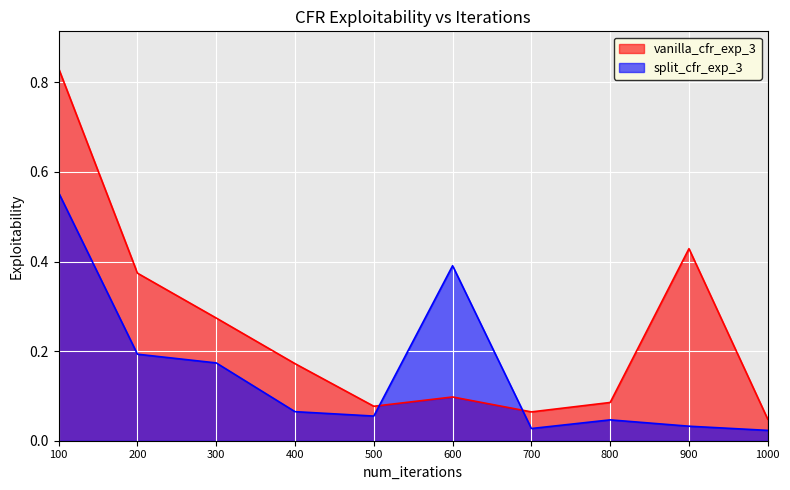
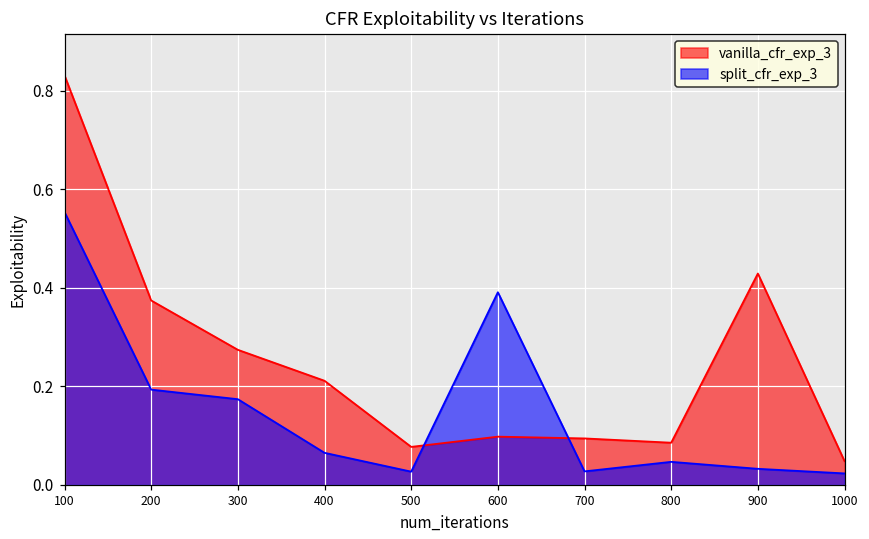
vanilla_cfr_exp_3, 400: 0.17 -> 0.21
split_cfr_exp_3, 500: 0.06 -> 0.03
vanilla_cfr_exp_3, 700: 0.06 -> 0.09
